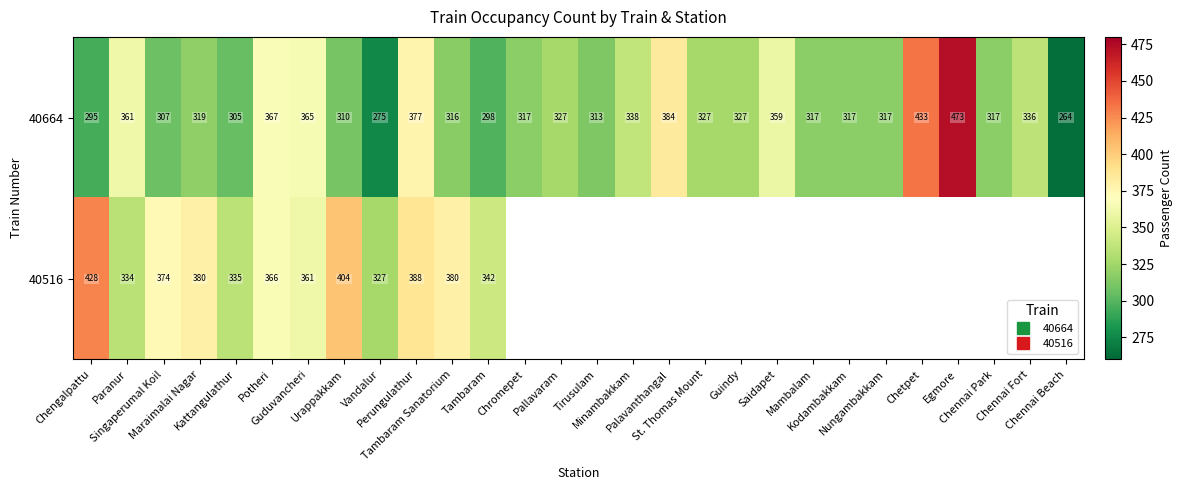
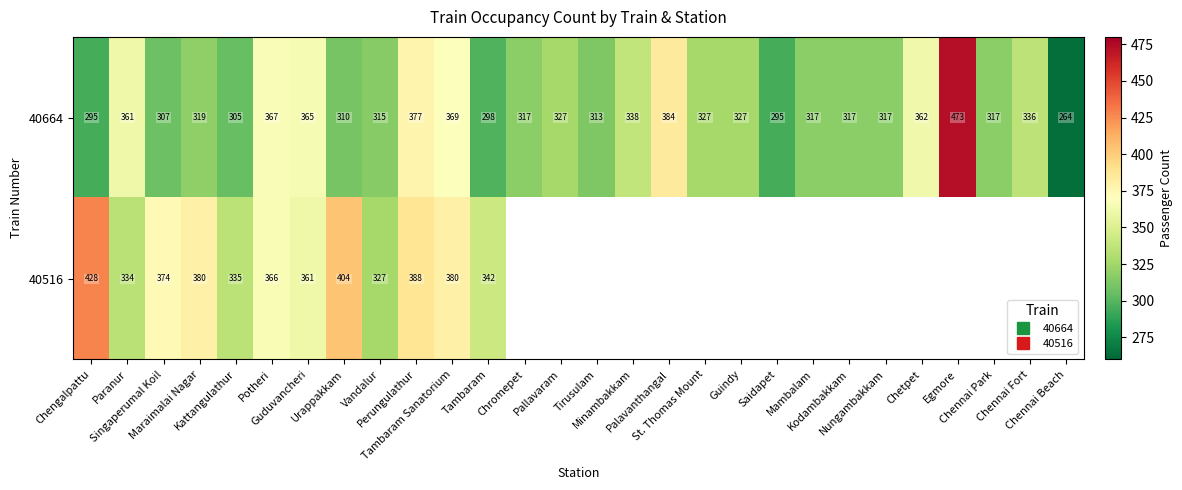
40664, Vandalur: 275 -> 315
40664, Tambaram Sanatorium: 316 -> 369
40664, Saidapet: 359 -> 295
40664, Chetpet: 433 -> 362
